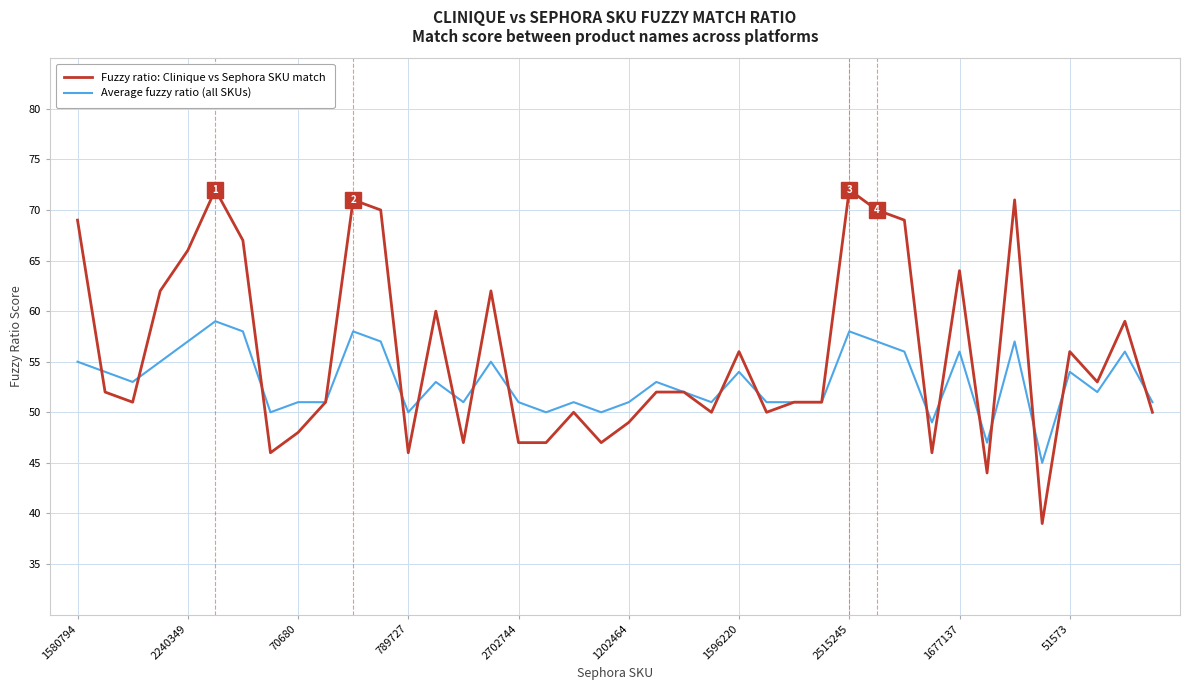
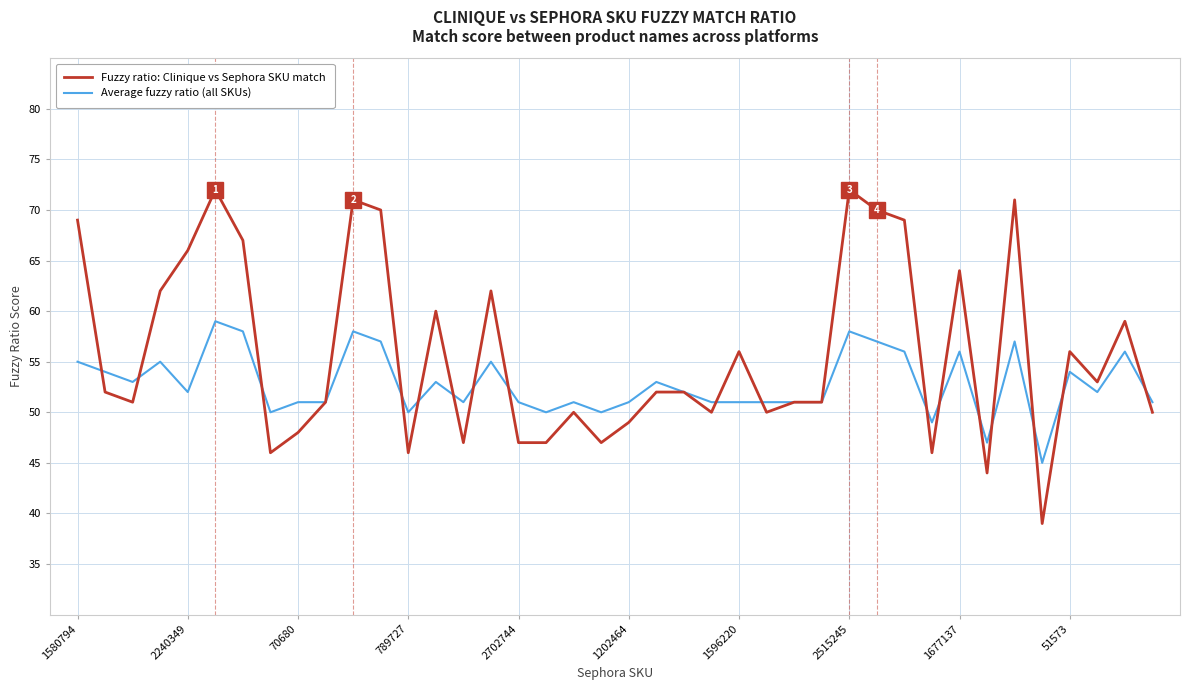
Average fuzzy ratio (all SKUs), 2240349: 57 -> 52
Average fuzzy ratio (all SKUs), 1596220: 54 -> 51
